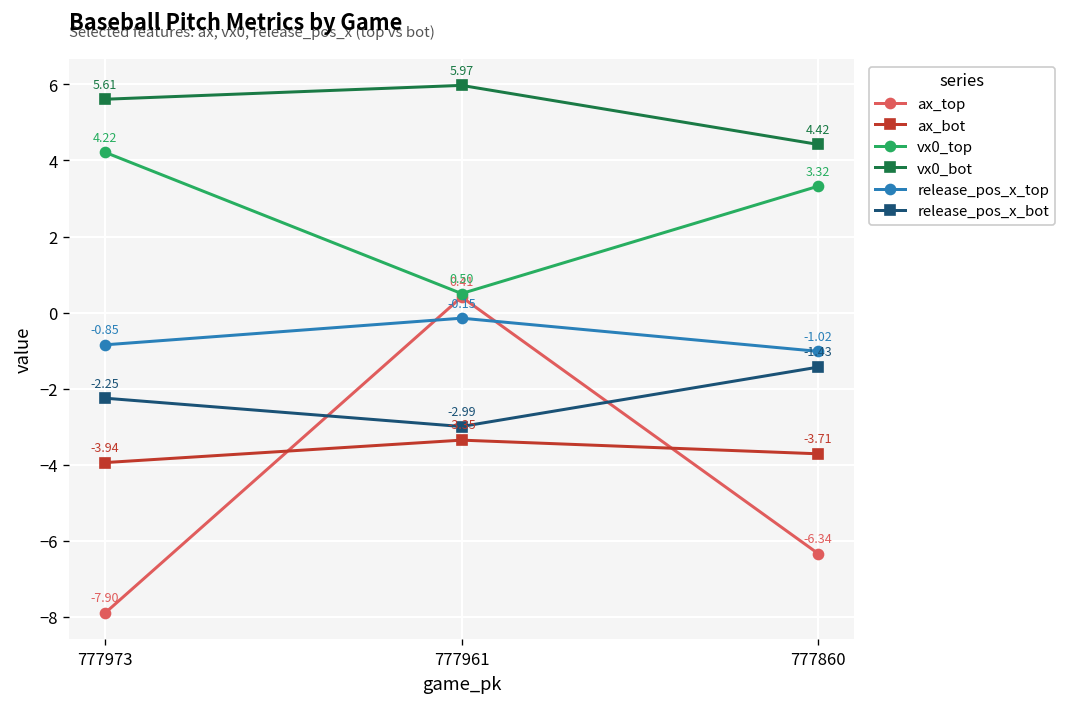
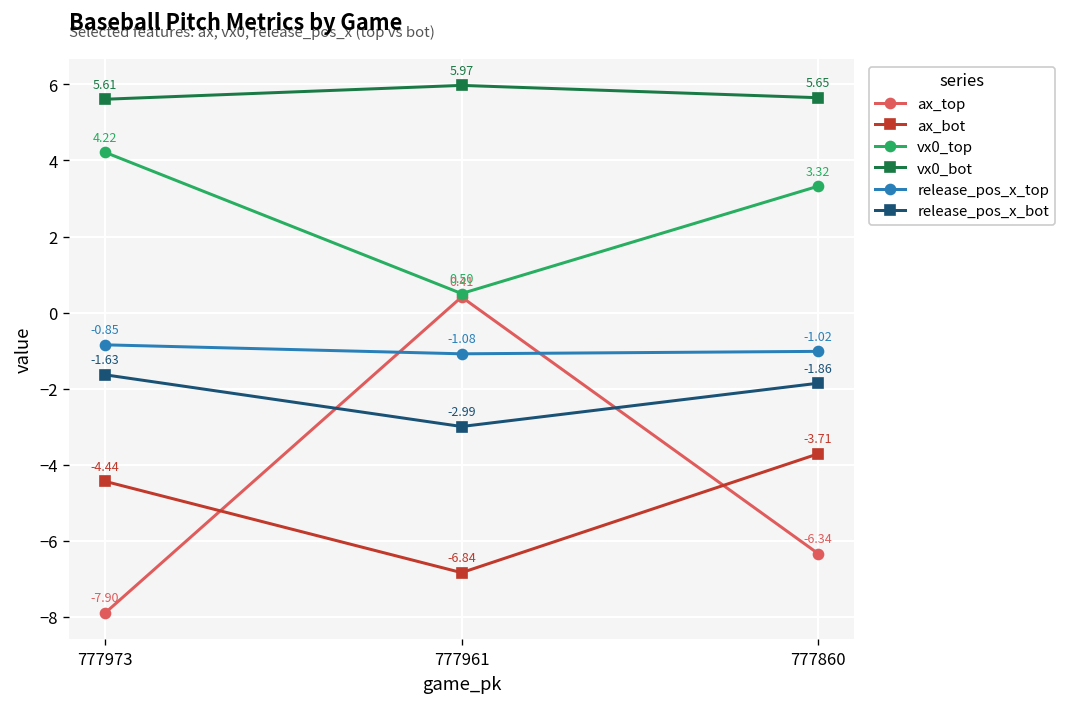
ax_bot, 777973: -3.94 -> -4.44
release_pos_x_bot, 777973: -2.25 -> -1.63
ax_bot, 777961: -3.35 -> -6.84
release_pos_x_top, 777961: -0.15 -> -1.08
vx0_bot, 777860: 4.42 -> 5.65
release_pos_x_bot, 777860: -1.43 -> -1.86
